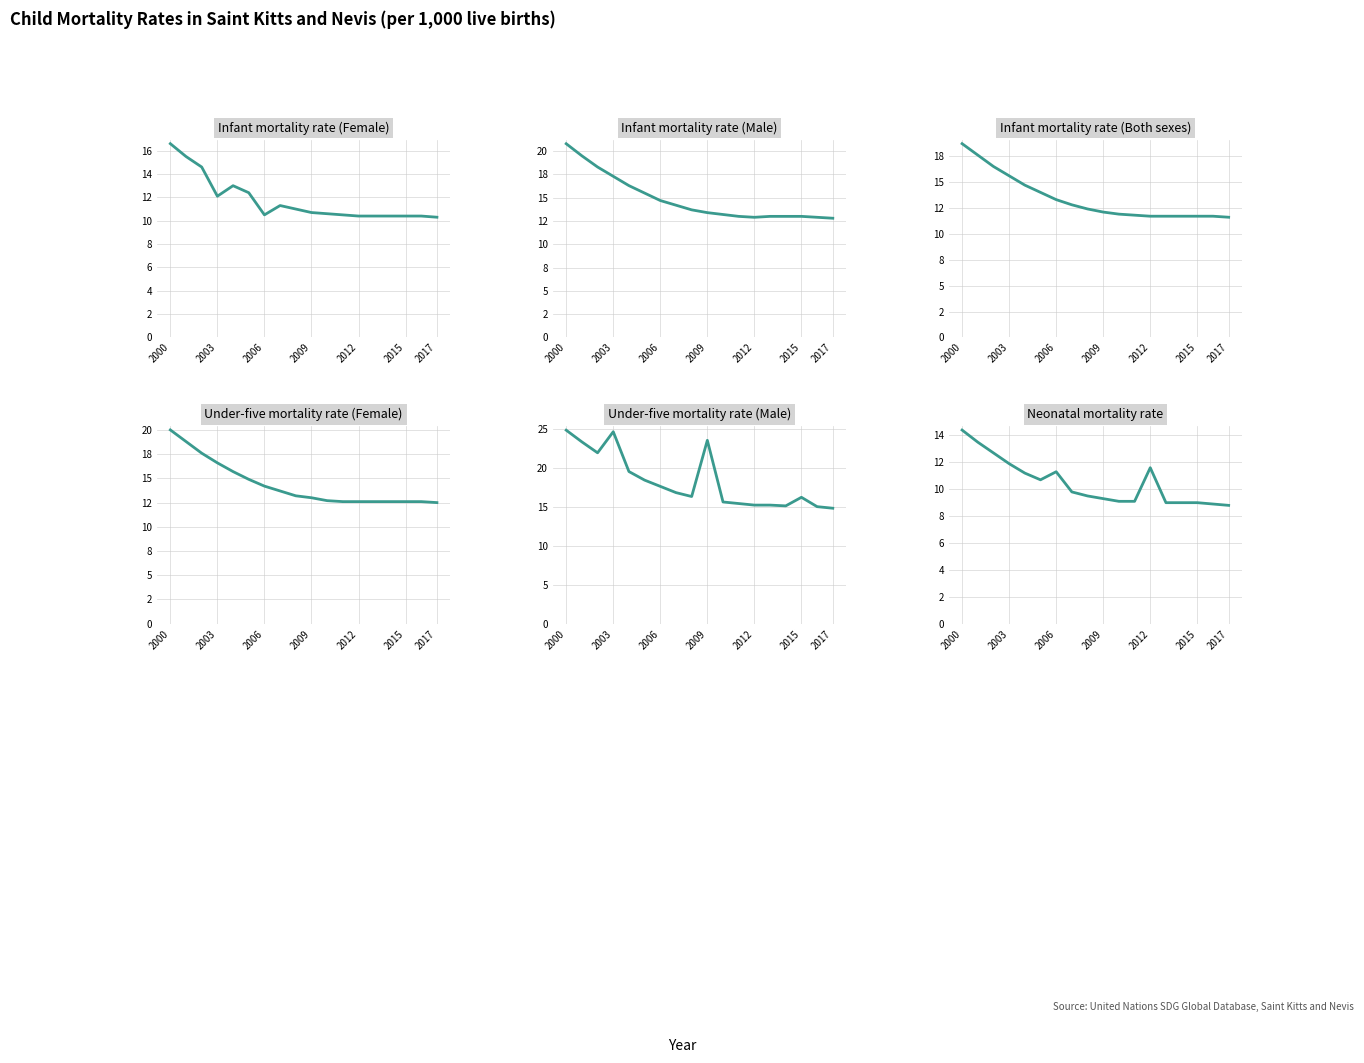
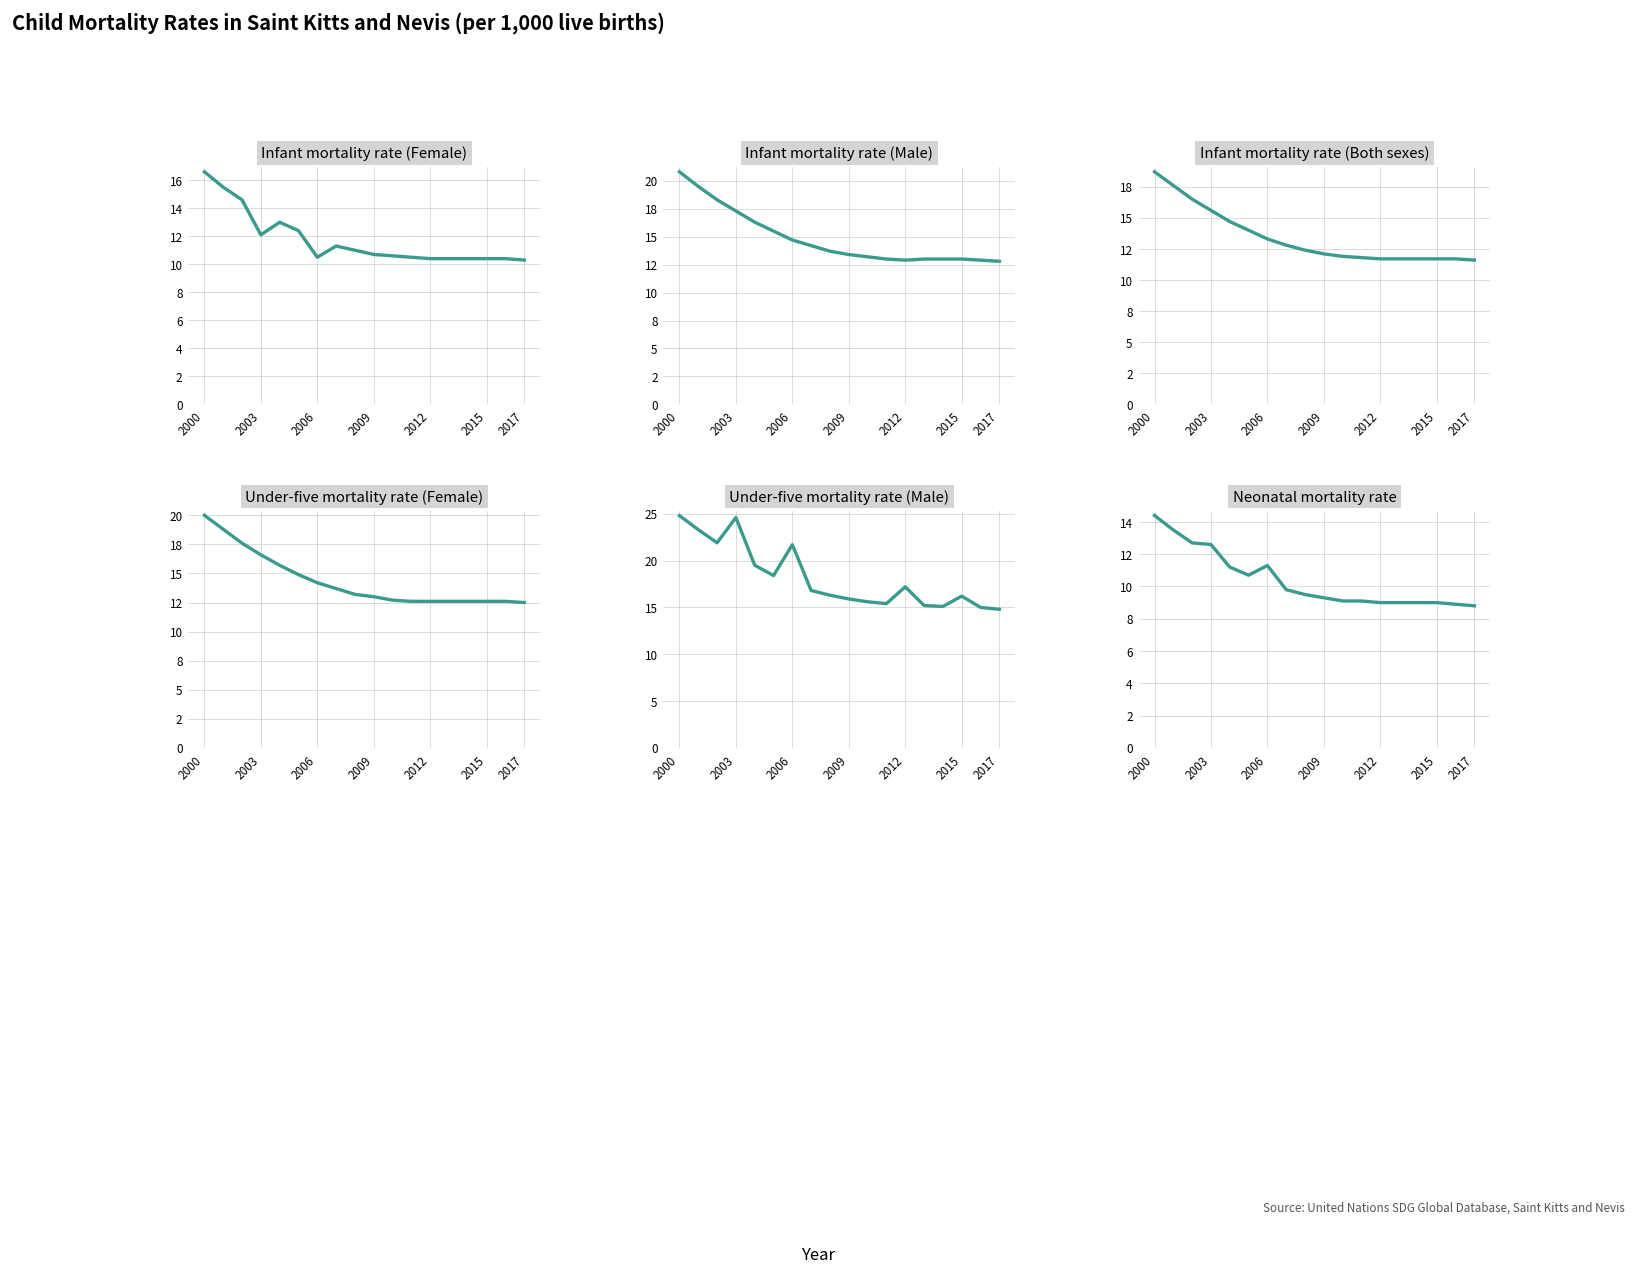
Under-five mortality rate (Male), 2006: 18 -> 22
Under-five mortality rate (Male), 2009: 24 -> 16
Under-five mortality rate (Male), 2012: 15 -> 17
Neonatal mortality rate, 2003: 11.9 -> 12.6
Neonatal mortality rate, 2012: 11.6 -> 9.0
